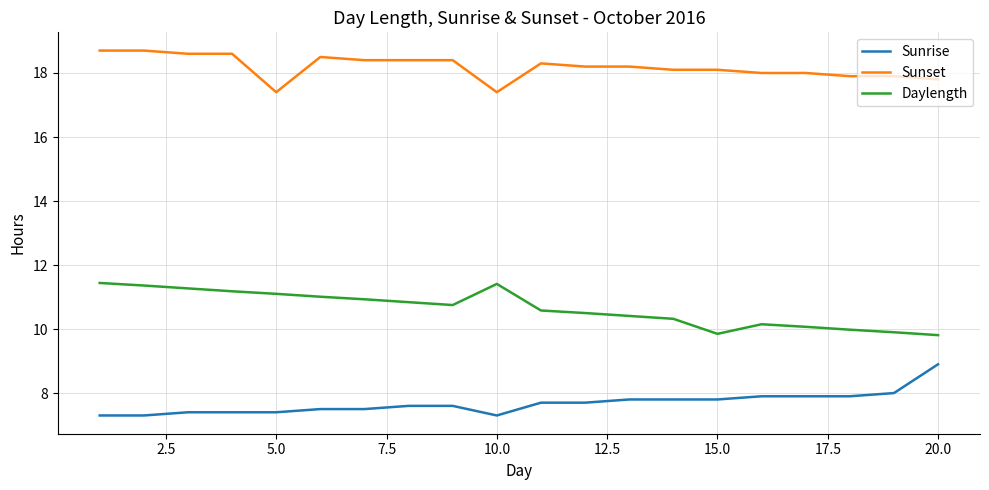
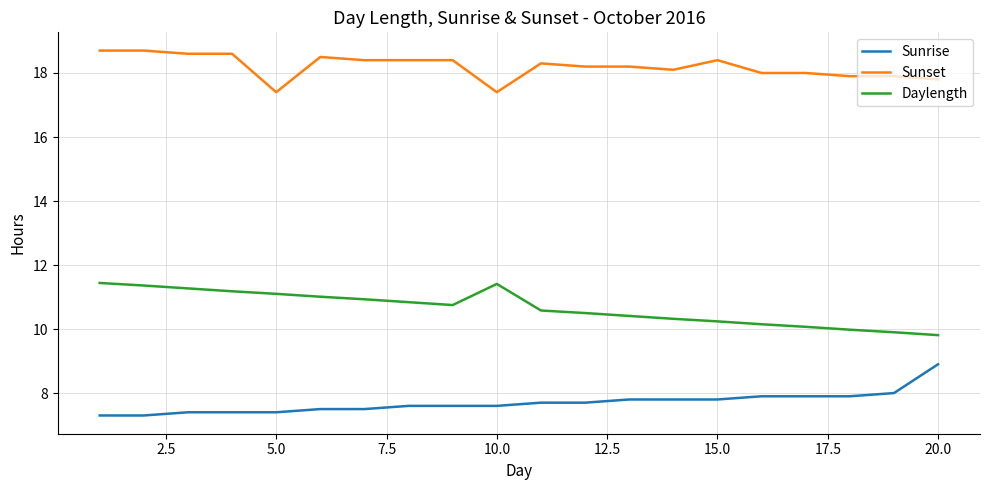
Sunrise, 10.0: 7.3 -> 7.6
Sunset, 15.0: 18.1 -> 18.4
Daylength, 15.0: 9.9 -> 10.2
